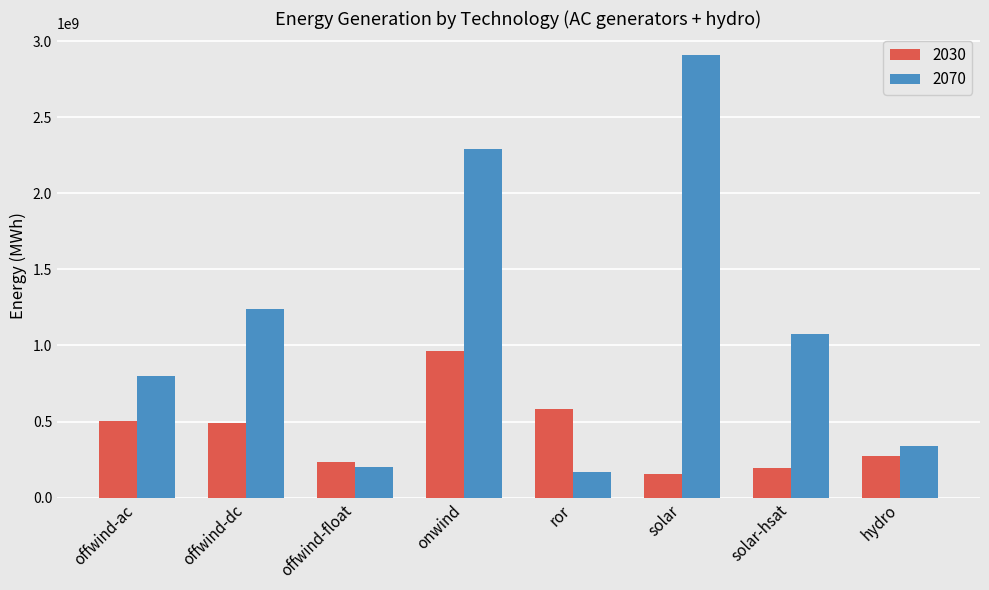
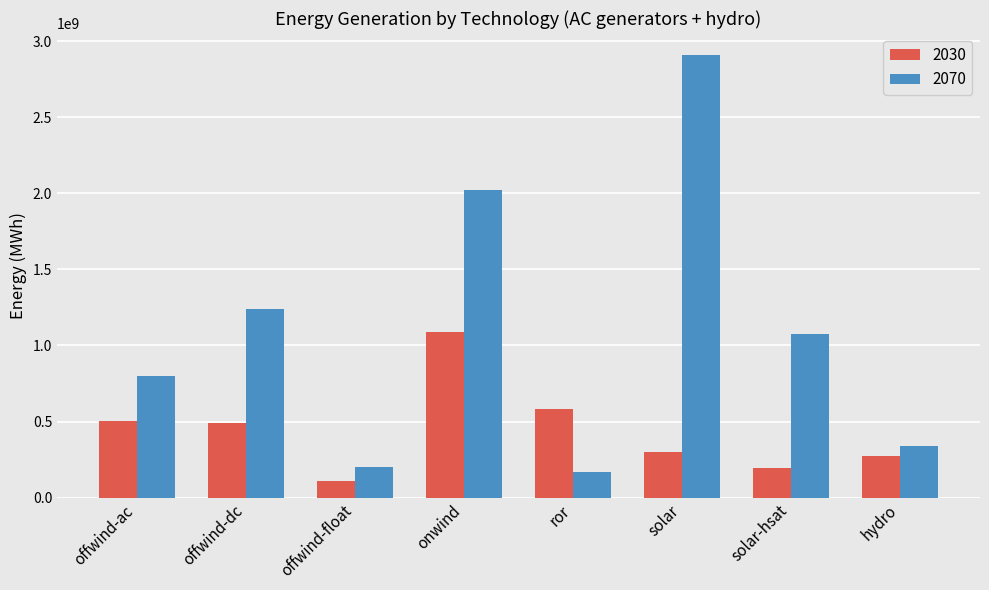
2030, offwind-float: 240000000 -> 110000000
2030, onwind: 960000000 -> 1090000000
2070, onwind: 2290000000 -> 2020000000
2030, solar: 150000000 -> 300000000
